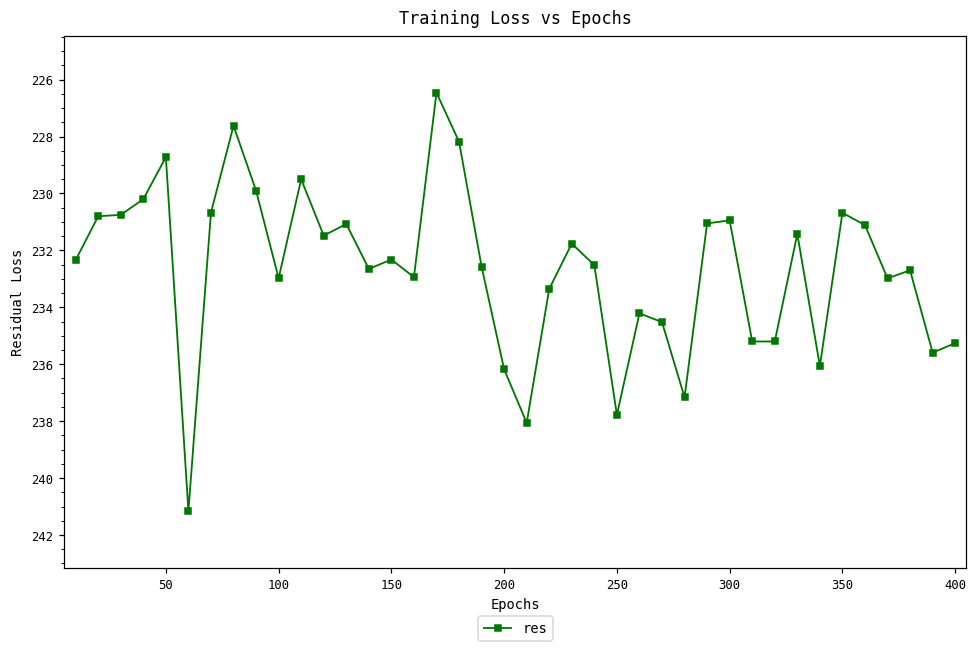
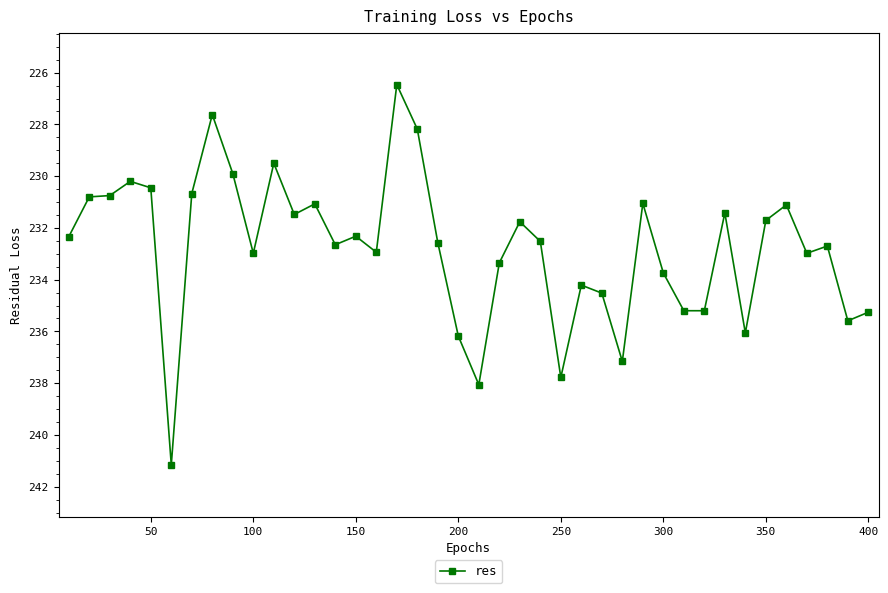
50: 228.7 -> 230.4
300: 230.9 -> 233.7
350: 230.7 -> 231.7
